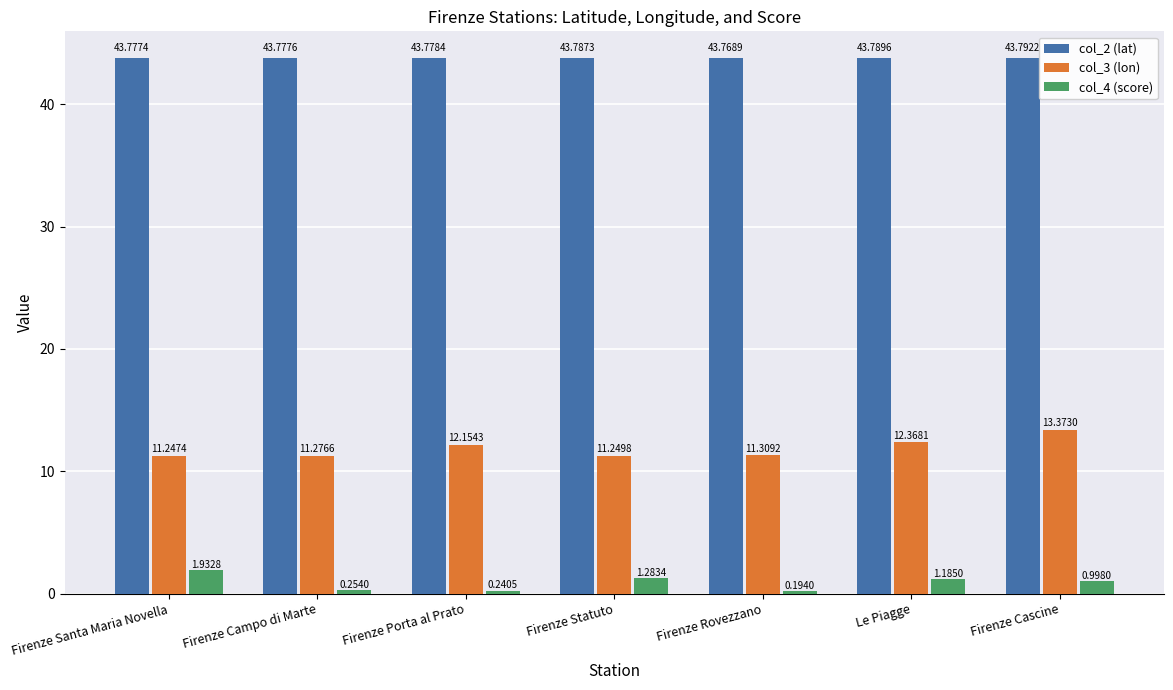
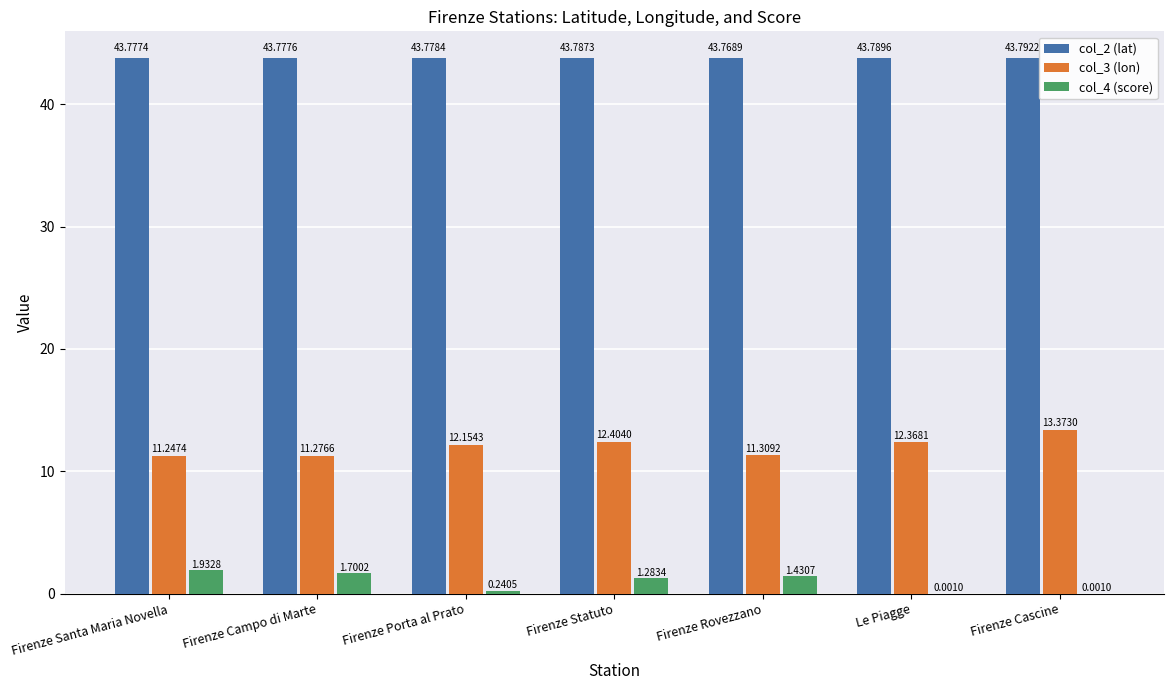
col_4 (score), Firenze Campo di Marte: 0.2540 -> 1.7002
col_3 (lon), Firenze Statuto: 11.2498 -> 12.4040
col_4 (score), Firenze Rovezzano: 0.1940 -> 1.4307
col_4 (score), Le Piagge: 1.1850 -> 0.0010
col_4 (score), Firenze Cascine: 0.9980 -> 0.0010
